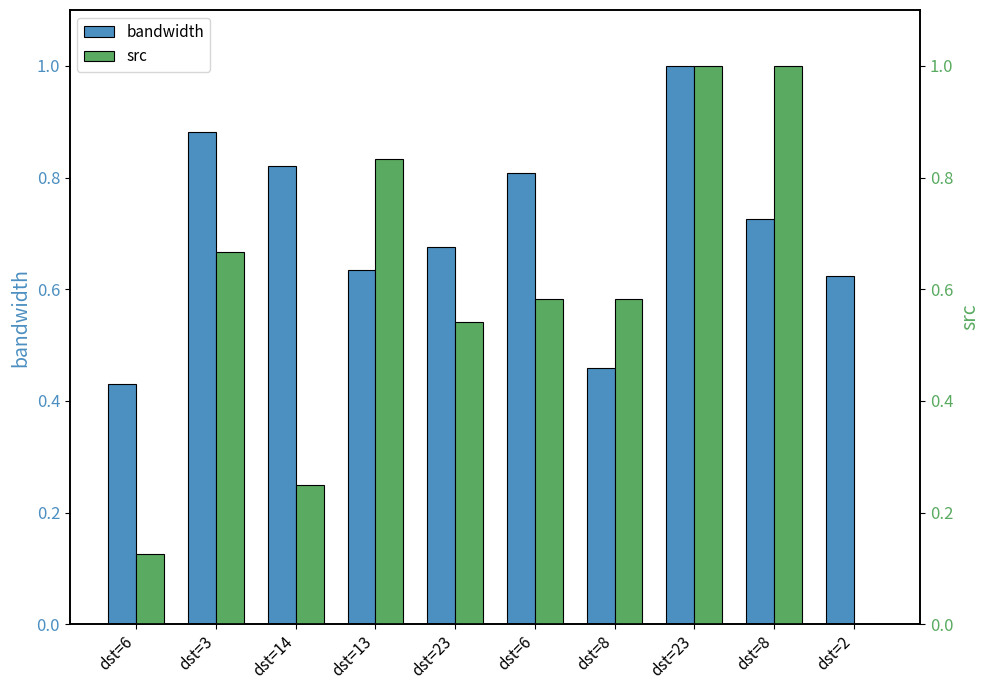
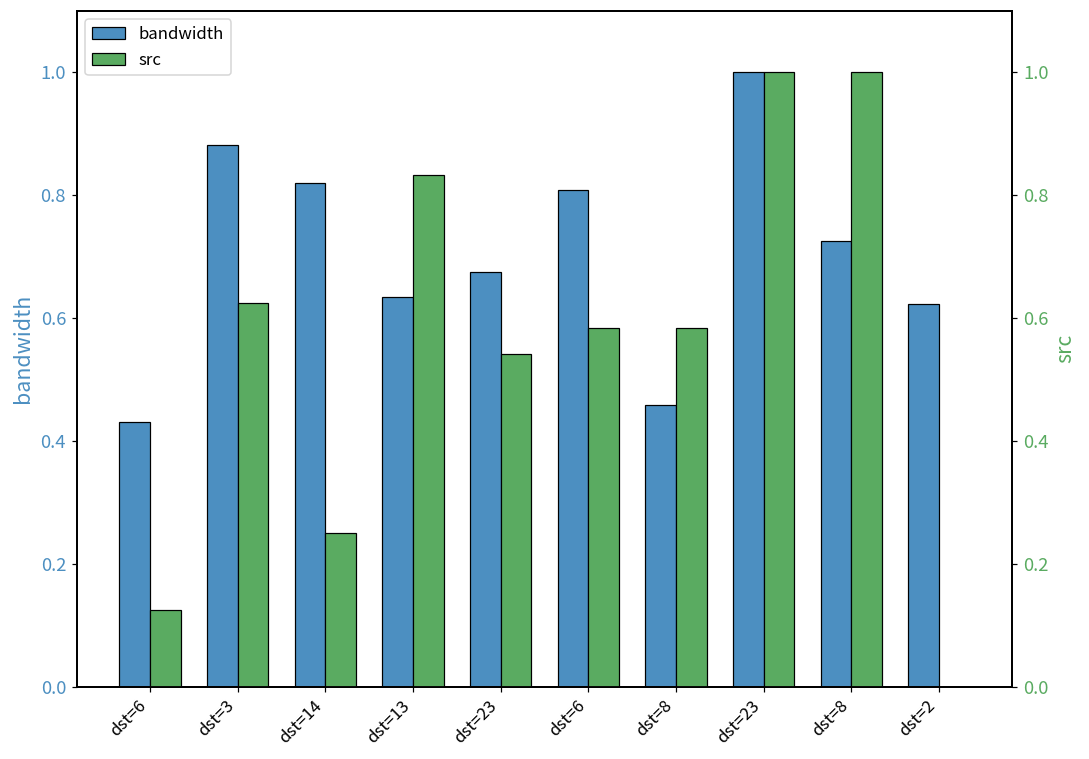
src, dst=3: 0.67 -> 0.63
